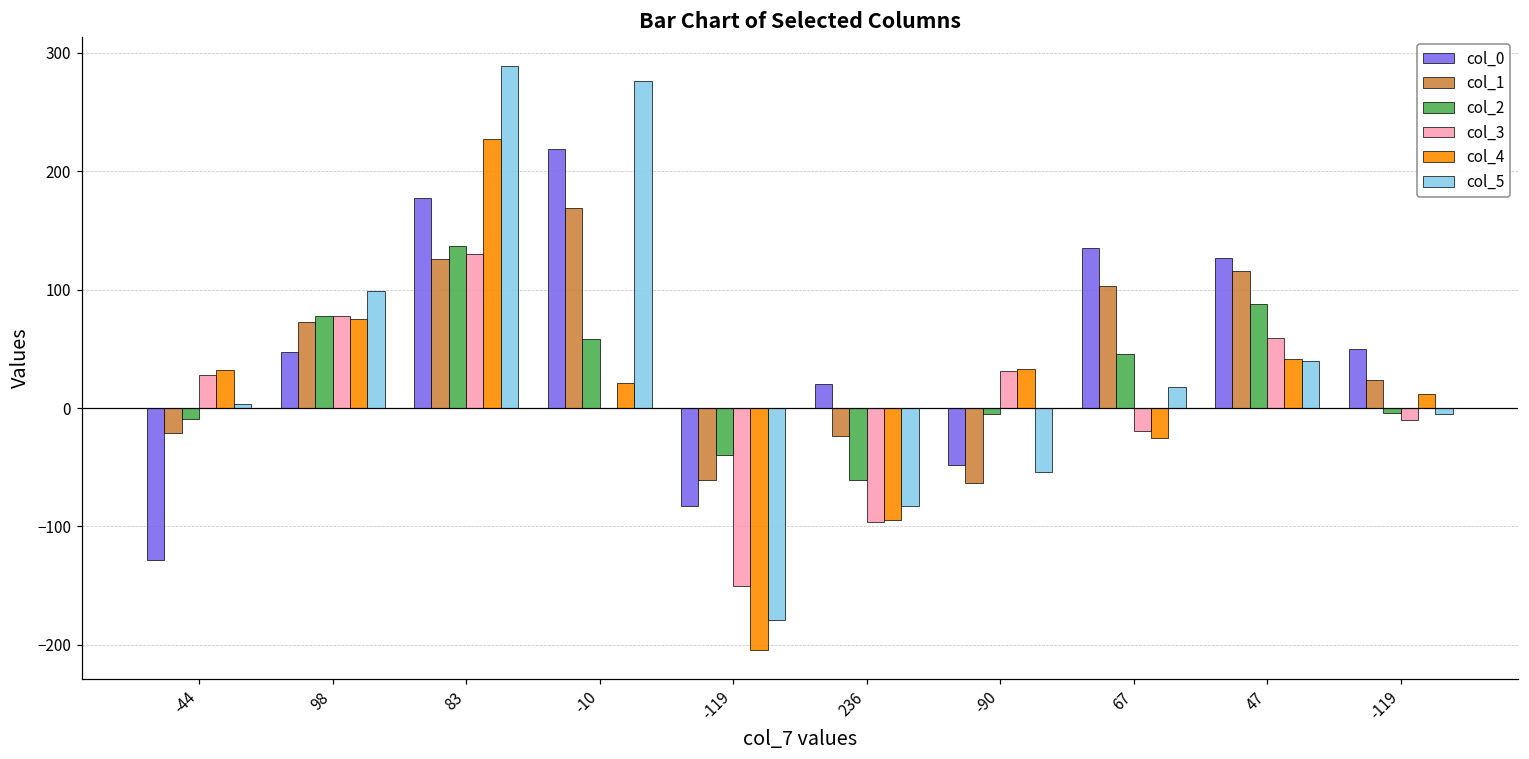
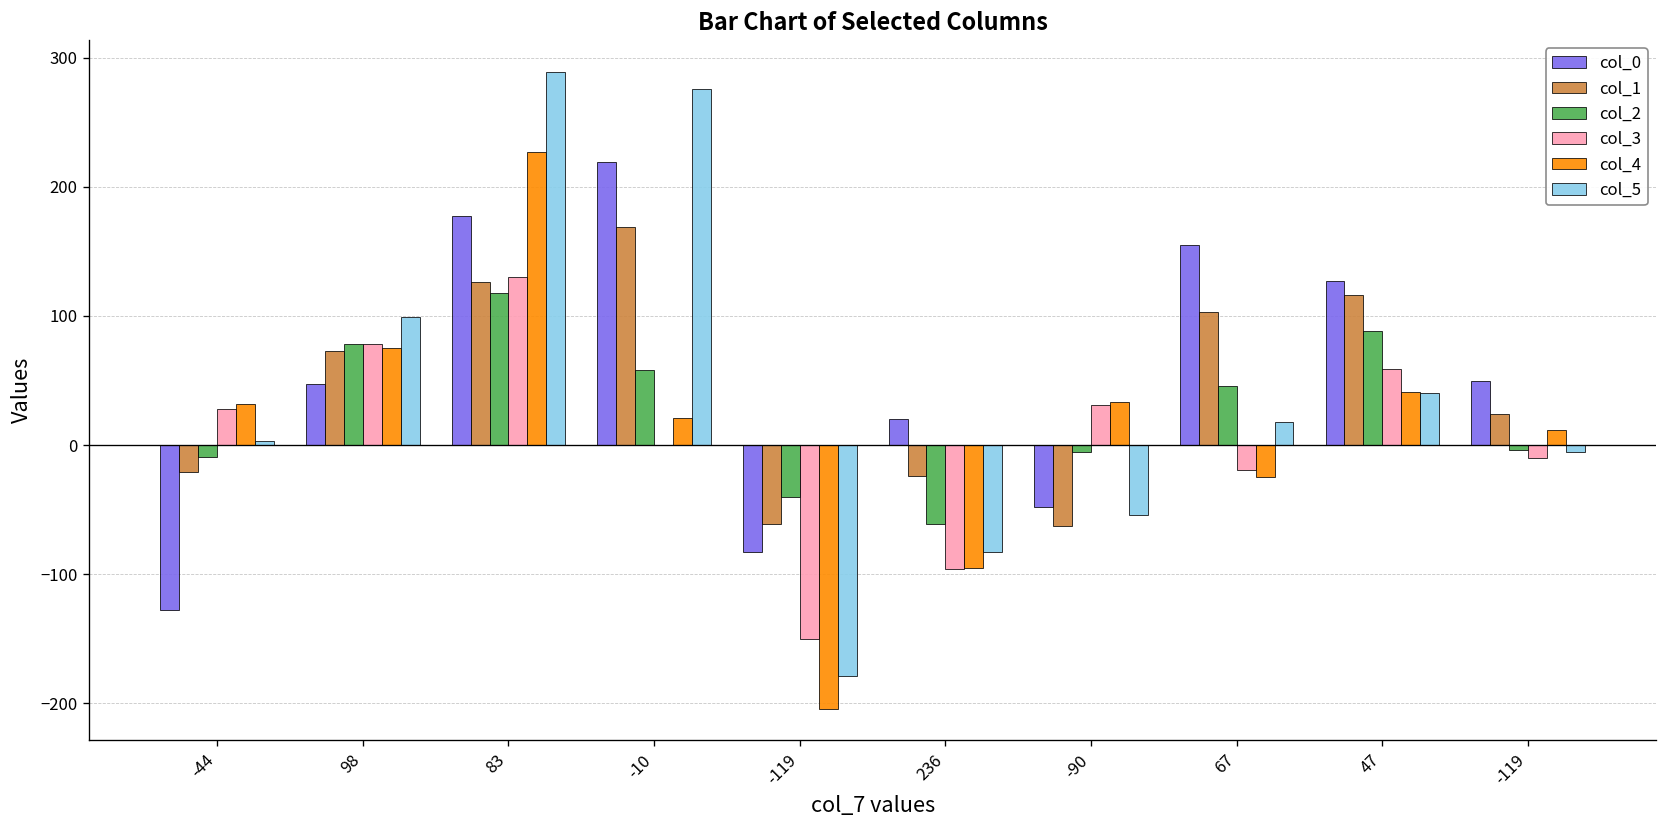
col_2, 83: 137 -> 118
col_0, 67: 135 -> 155
